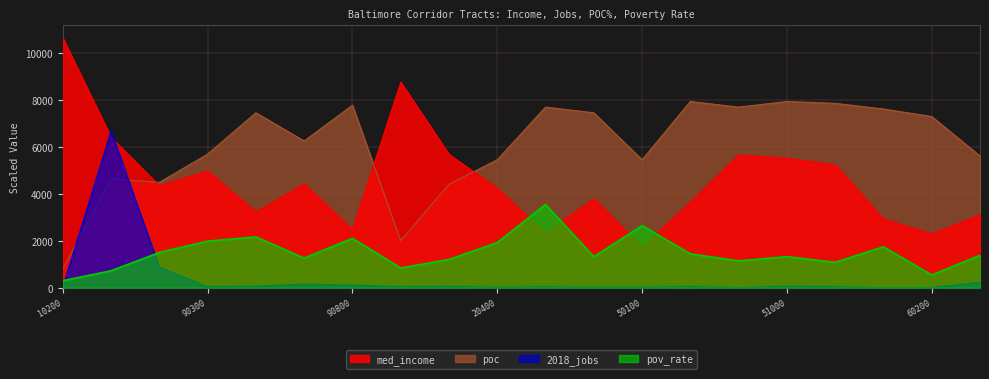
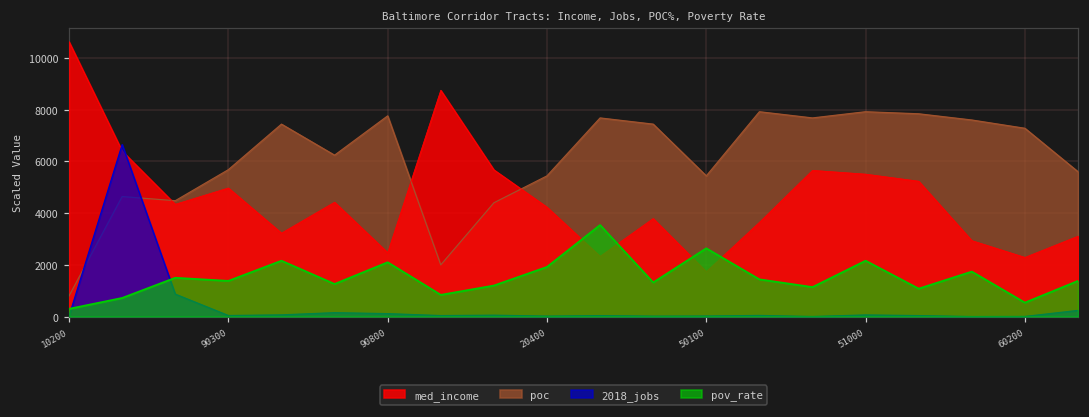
pov_rate, 90300: 2000 -> 1400
pov_rate, 51000: 1300 -> 2200
